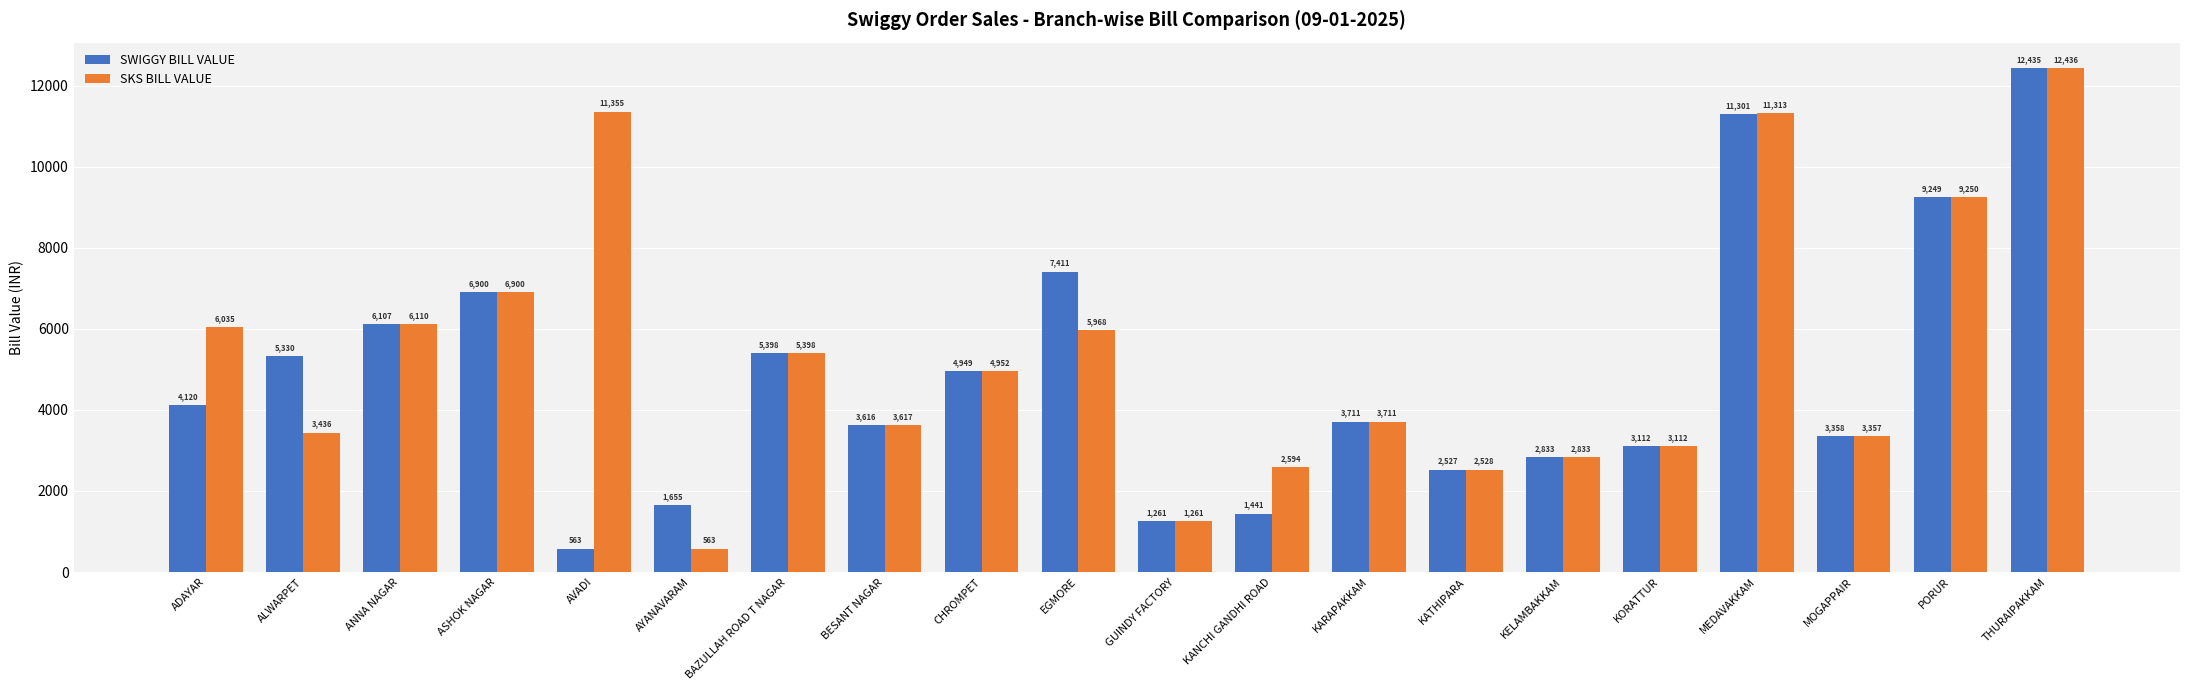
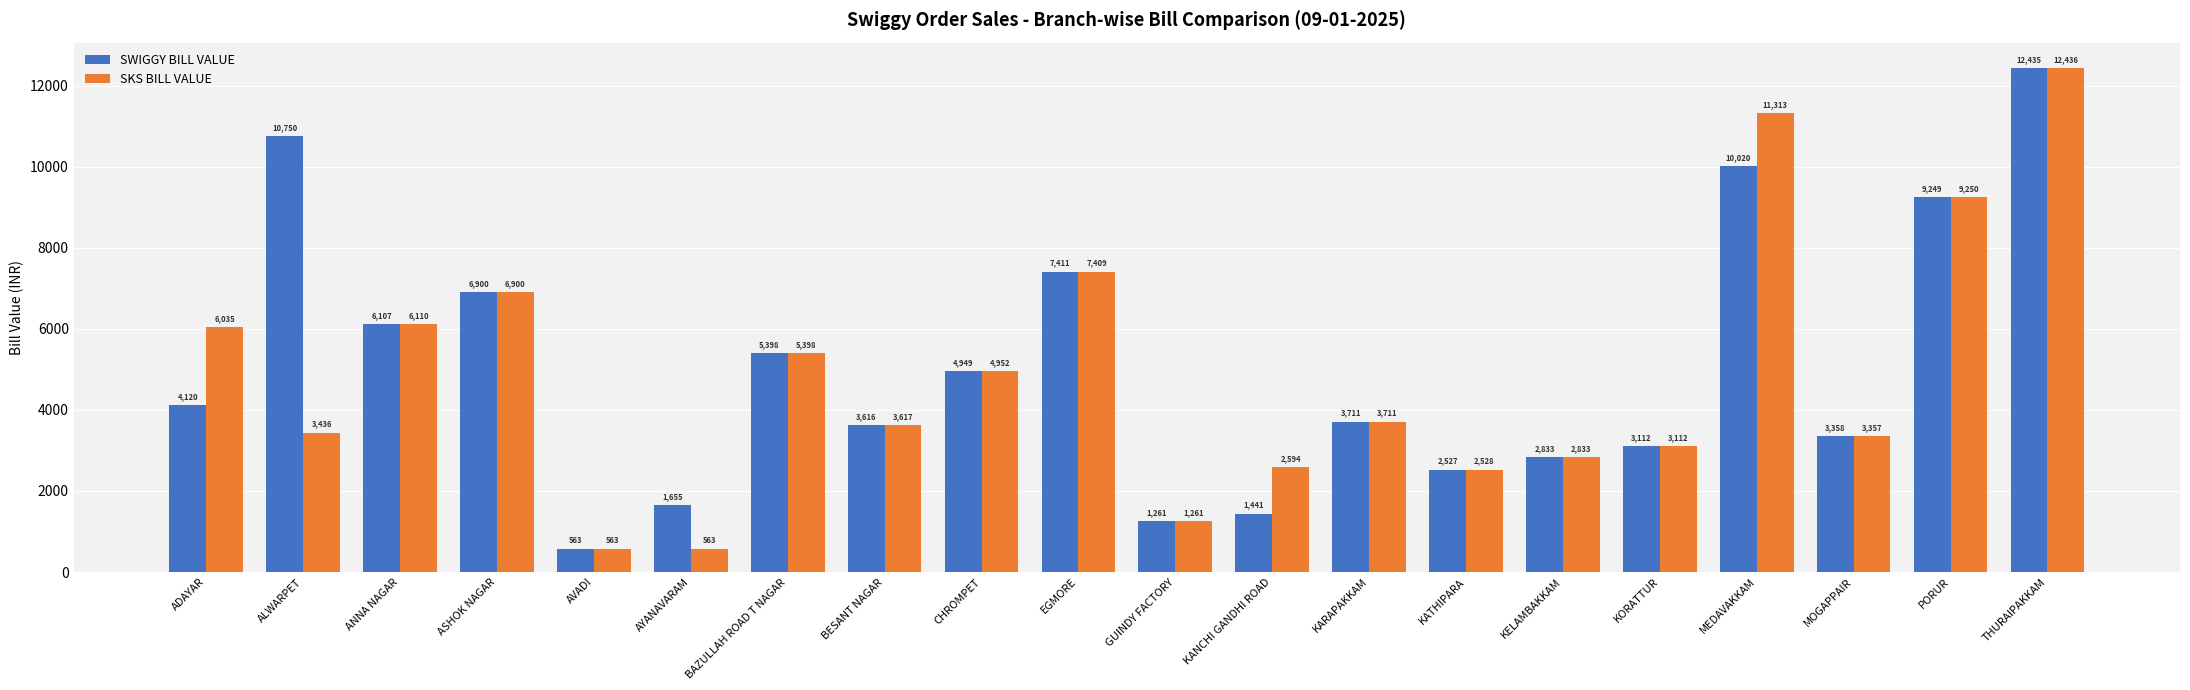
SWIGGY BILL VALUE, ALWARPET: 5,330 -> 10,750
SKS BILL VALUE, AVADI: 11,355 -> 563
SKS BILL VALUE, EGMORE: 5,968 -> 7,409
SWIGGY BILL VALUE, MEDAVAKKAM: 11,301 -> 10,020
